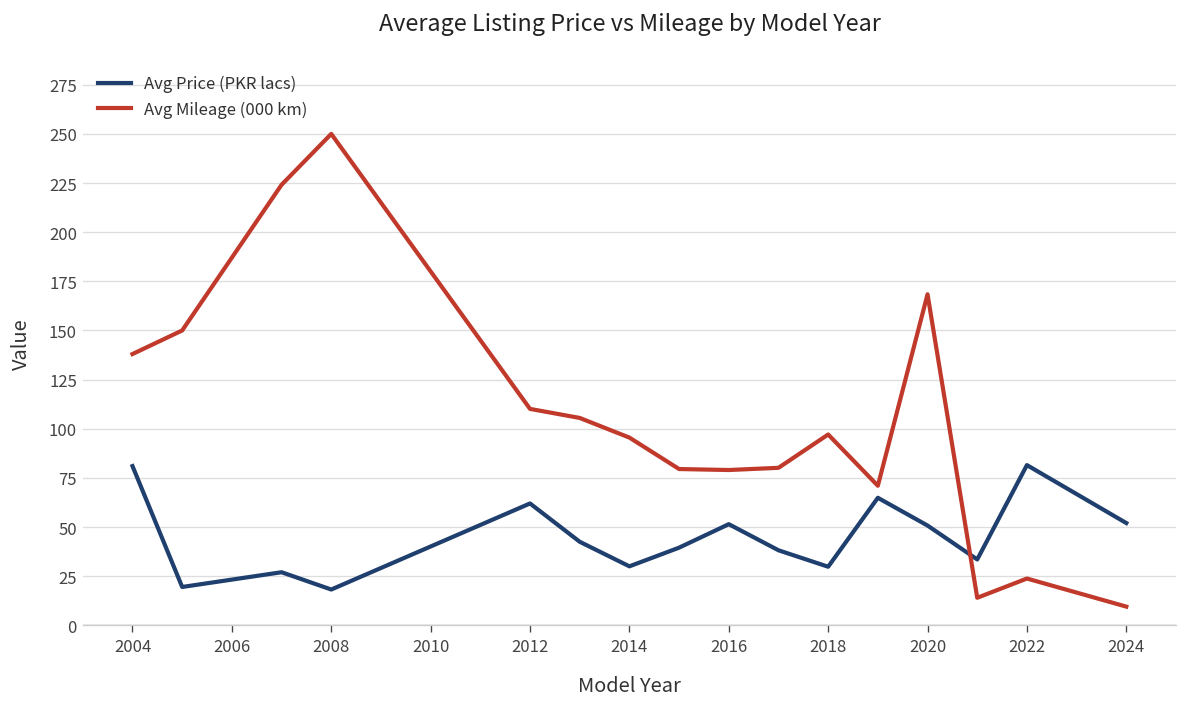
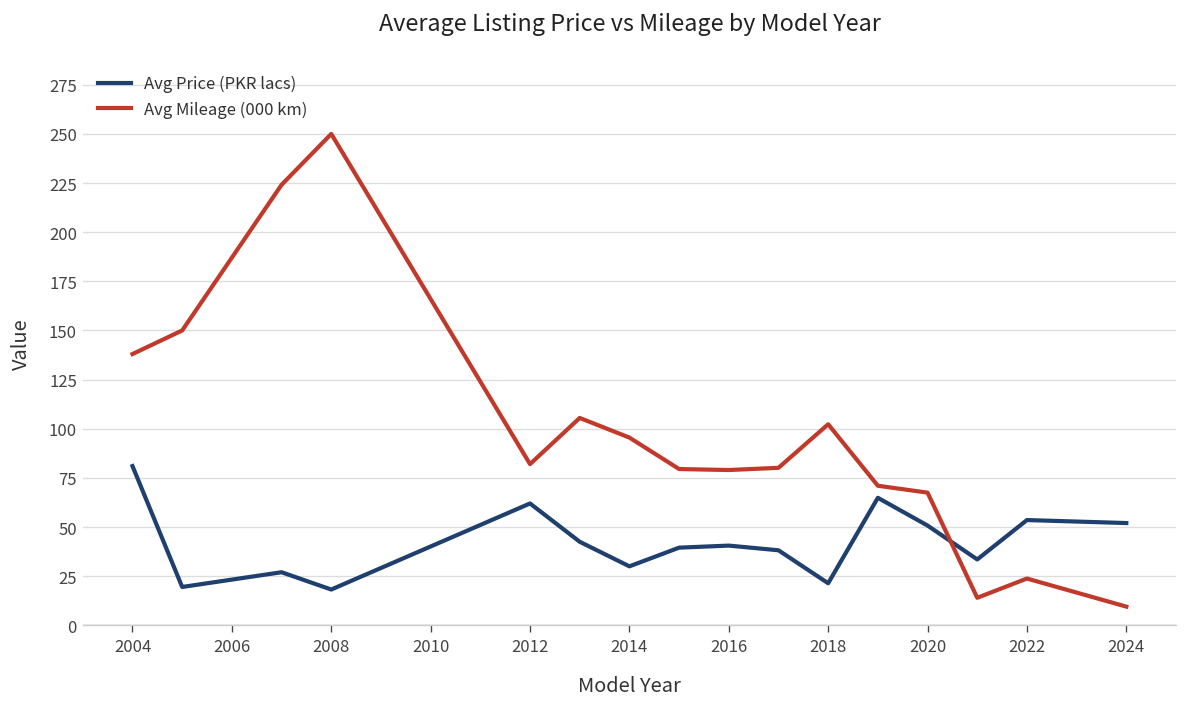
Avg Mileage (000 km), 2012: 110 -> 82
Avg Price (PKR lacs), 2016: 51 -> 41
Avg Price (PKR lacs), 2018: 30 -> 21
Avg Mileage (000 km), 2018: 97 -> 102
Avg Mileage (000 km), 2020: 168 -> 68
Avg Price (PKR lacs), 2022: 82 -> 54
